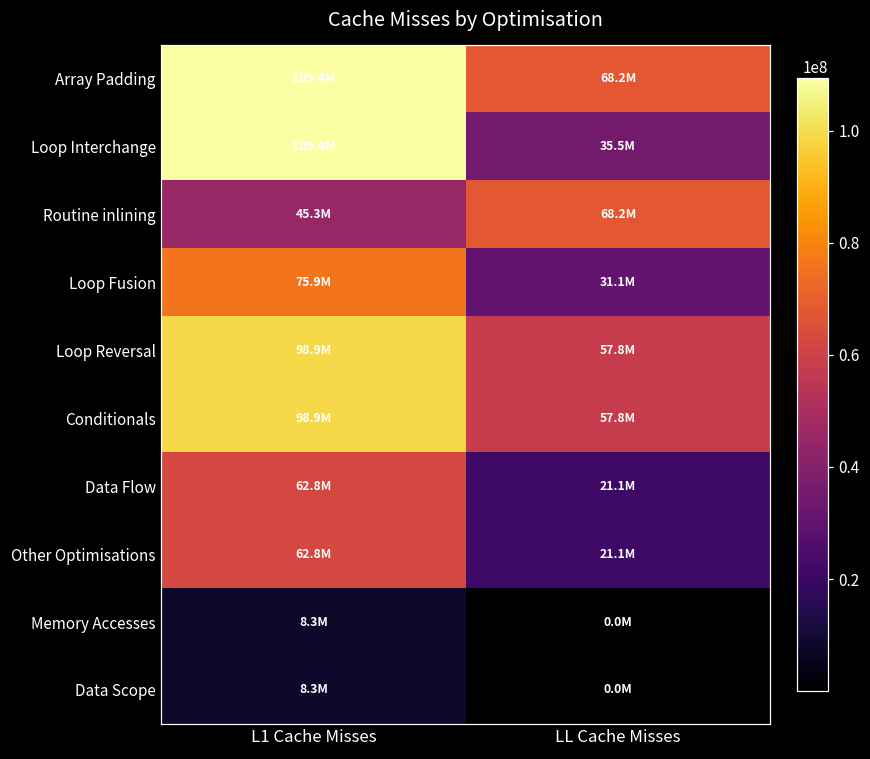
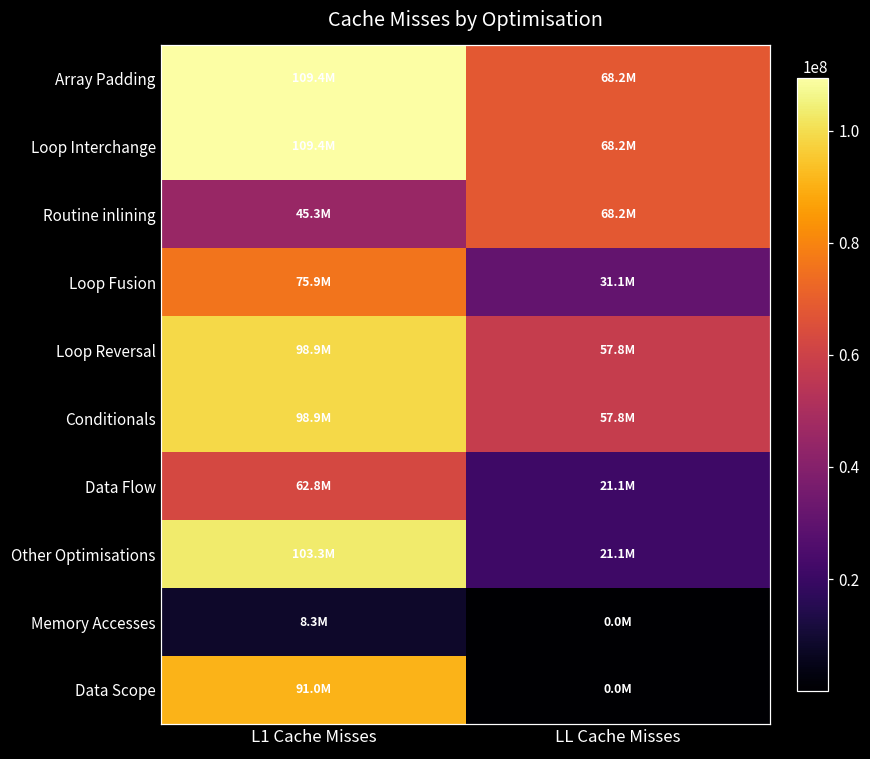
Loop Interchange, LL Cache Misses: 35.5M -> 68.2M
Other Optimisations, L1 Cache Misses: 62.8M -> 103.3M
Data Scope, L1 Cache Misses: 8.3M -> 91.0M
